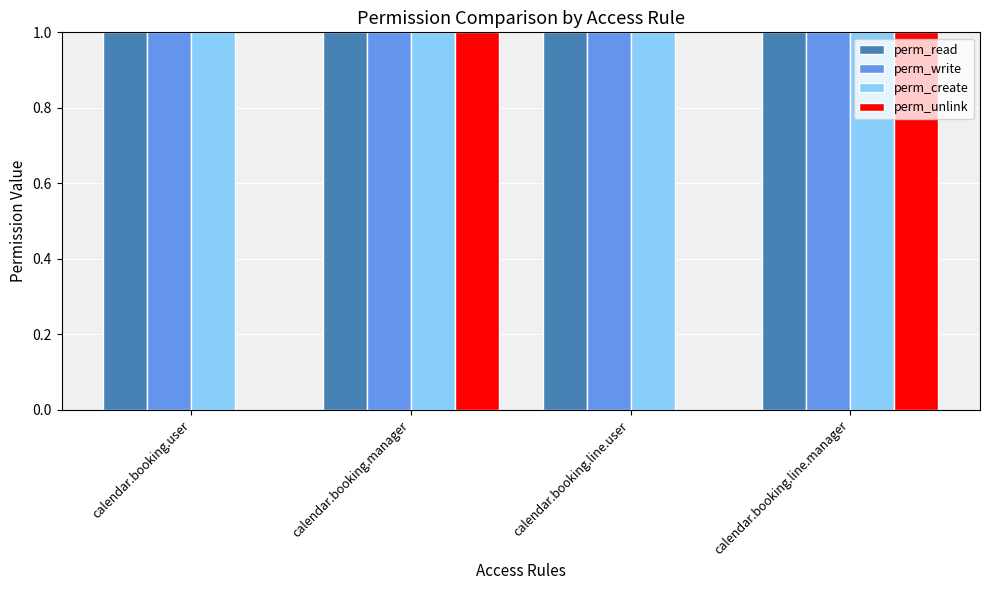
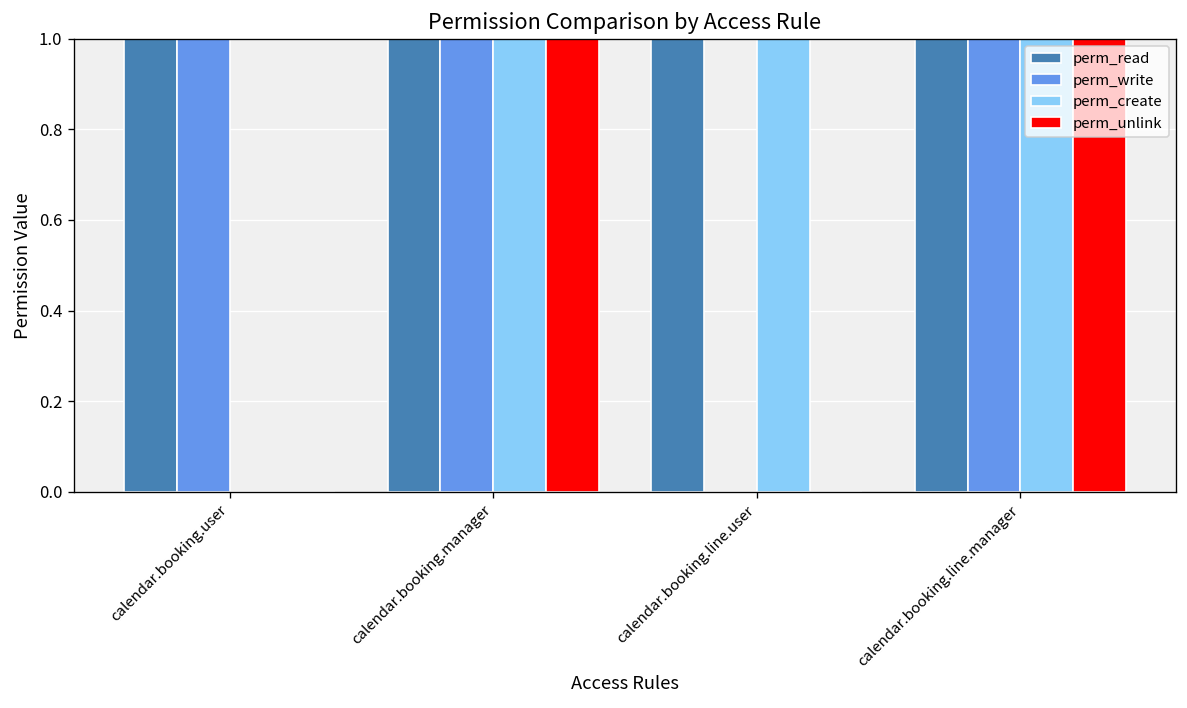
perm_create, calendar.booking.user: 1 -> 0
perm_write, calendar.booking.line.user: 1 -> 0
